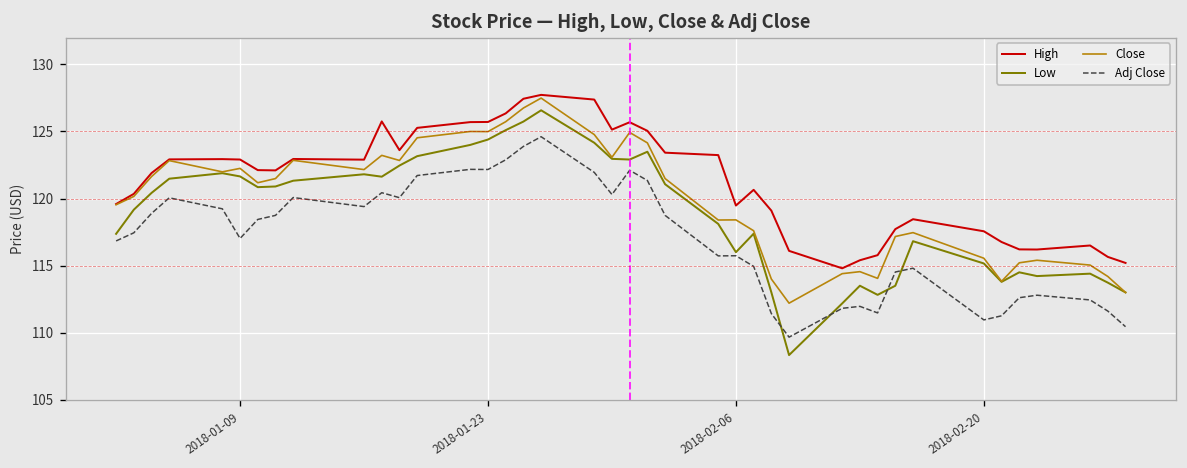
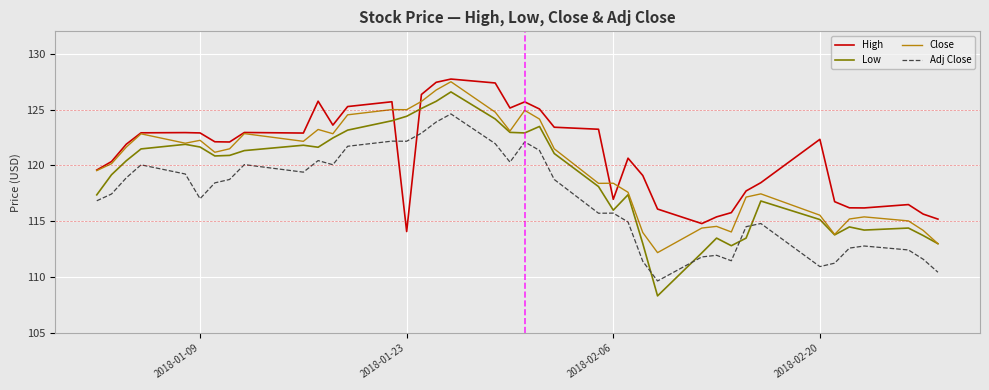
High, 2018-01-23: 125.7 -> 114.1
High, 2018-02-06: 119.5 -> 117.0
High, 2018-02-20: 117.6 -> 122.3
